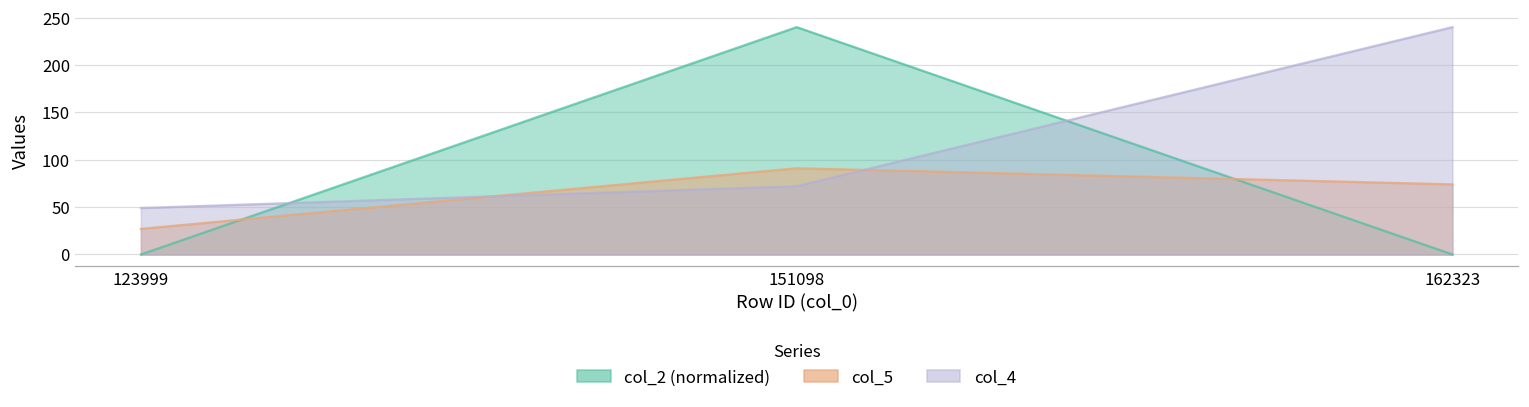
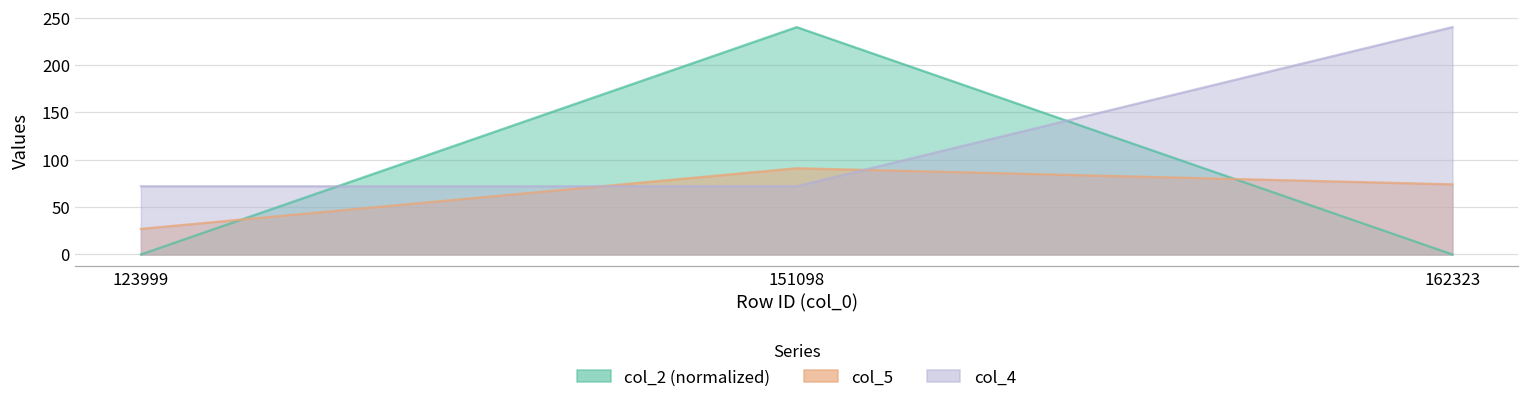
col_4, 123999: 50 -> 70
